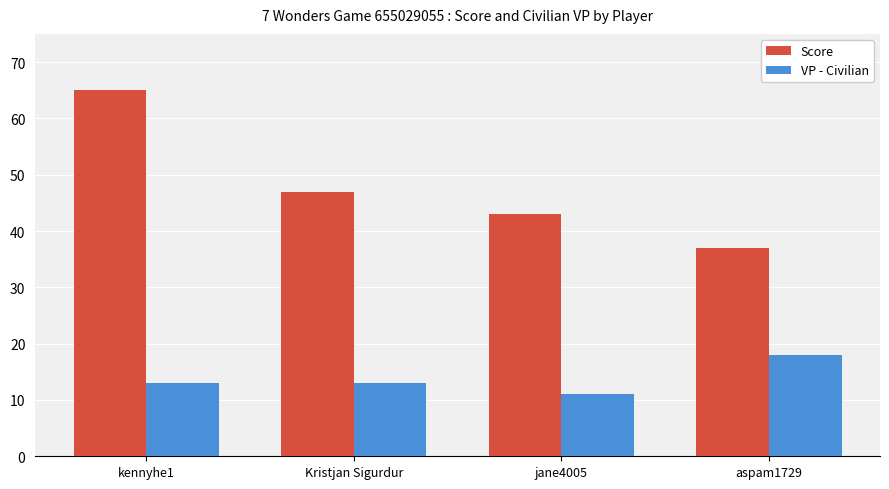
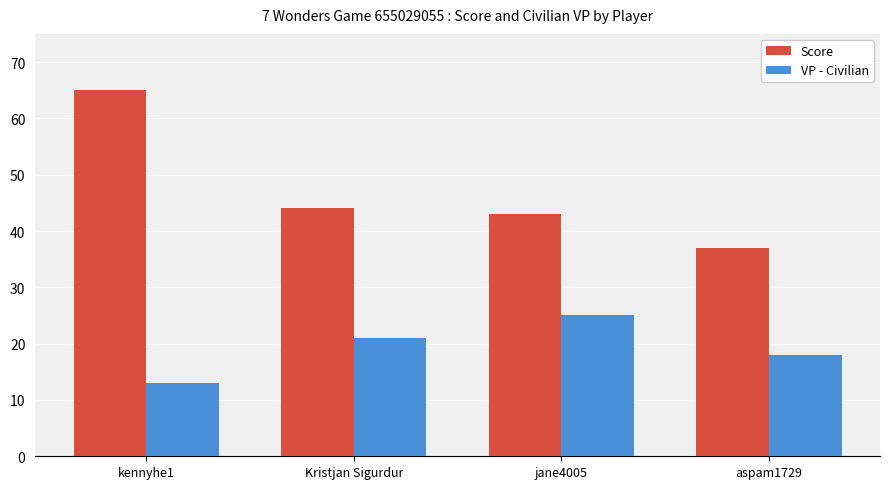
Score, Kristjan Sigurdur: 47 -> 44
VP - Civilian, Kristjan Sigurdur: 13 -> 21
VP - Civilian, jane4005: 11 -> 25
